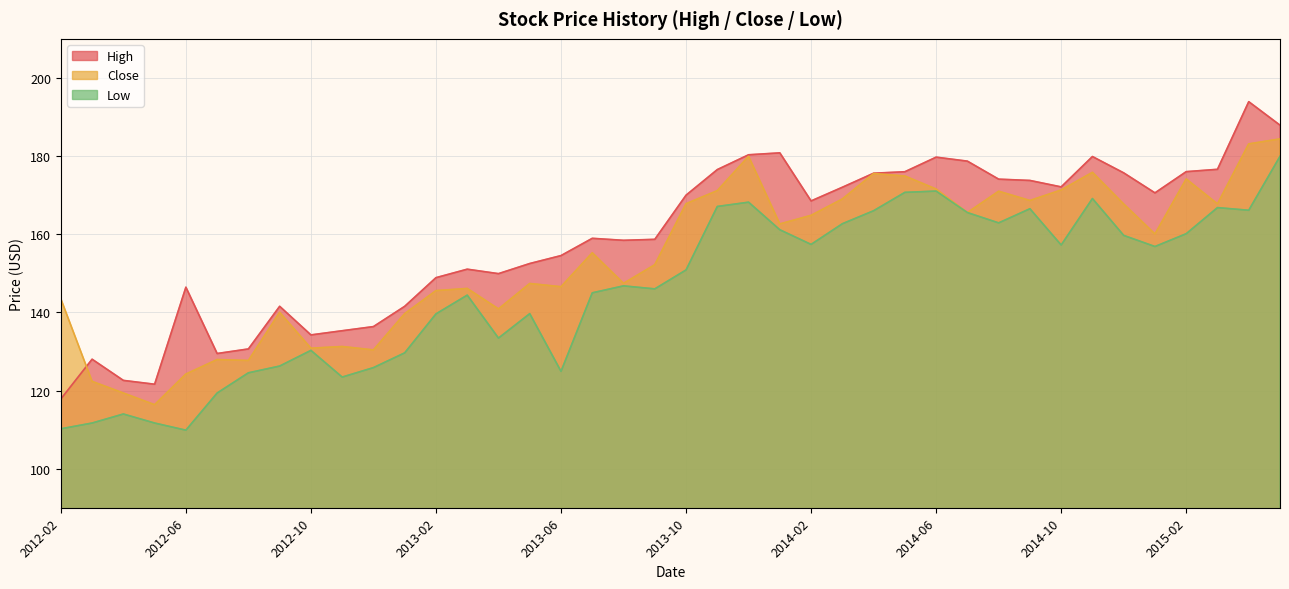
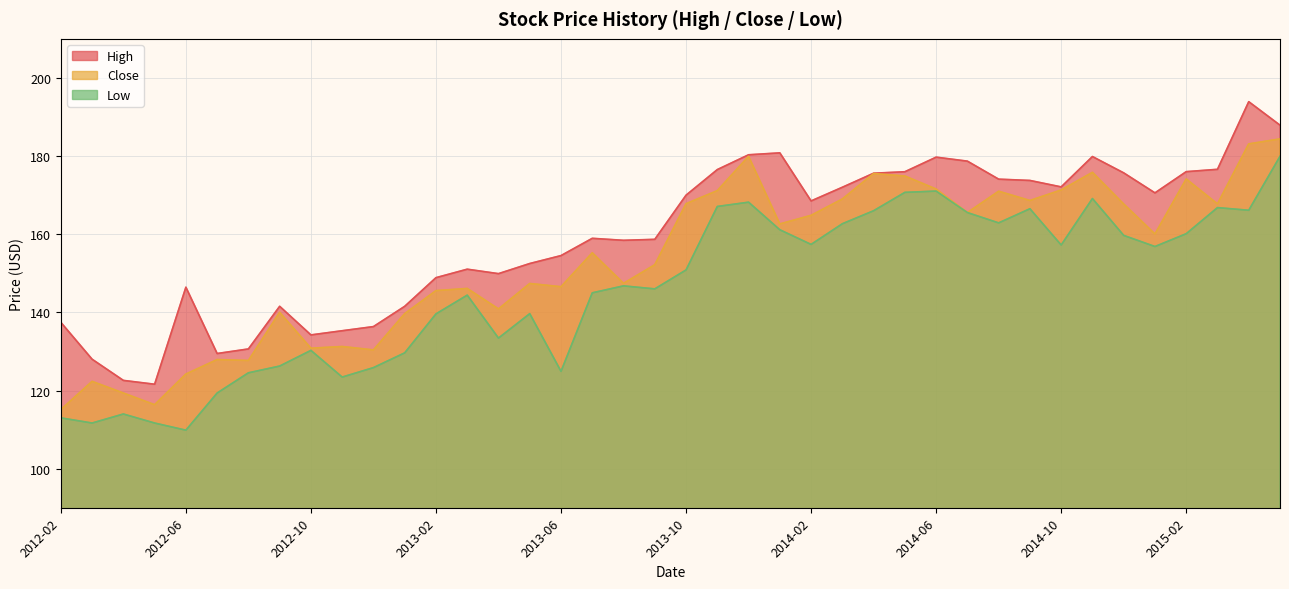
High, 2012-02: 118 -> 137
Close, 2012-02: 143 -> 115
Low, 2012-02: 110 -> 113
